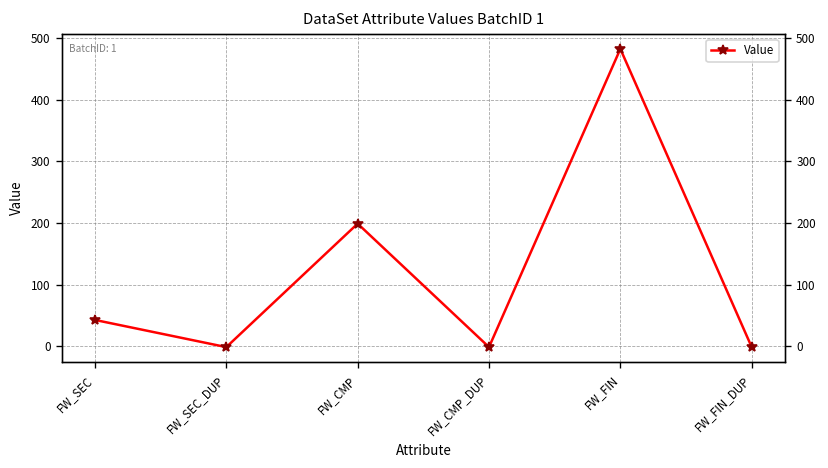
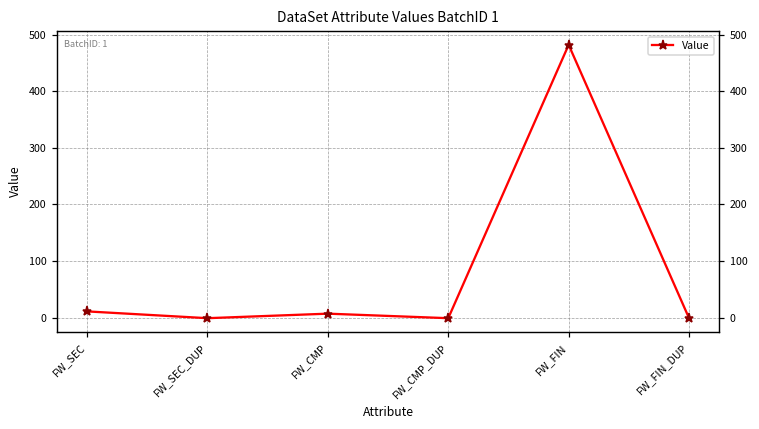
FW_SEC: 40 -> 10
FW_CMP: 200 -> 10
